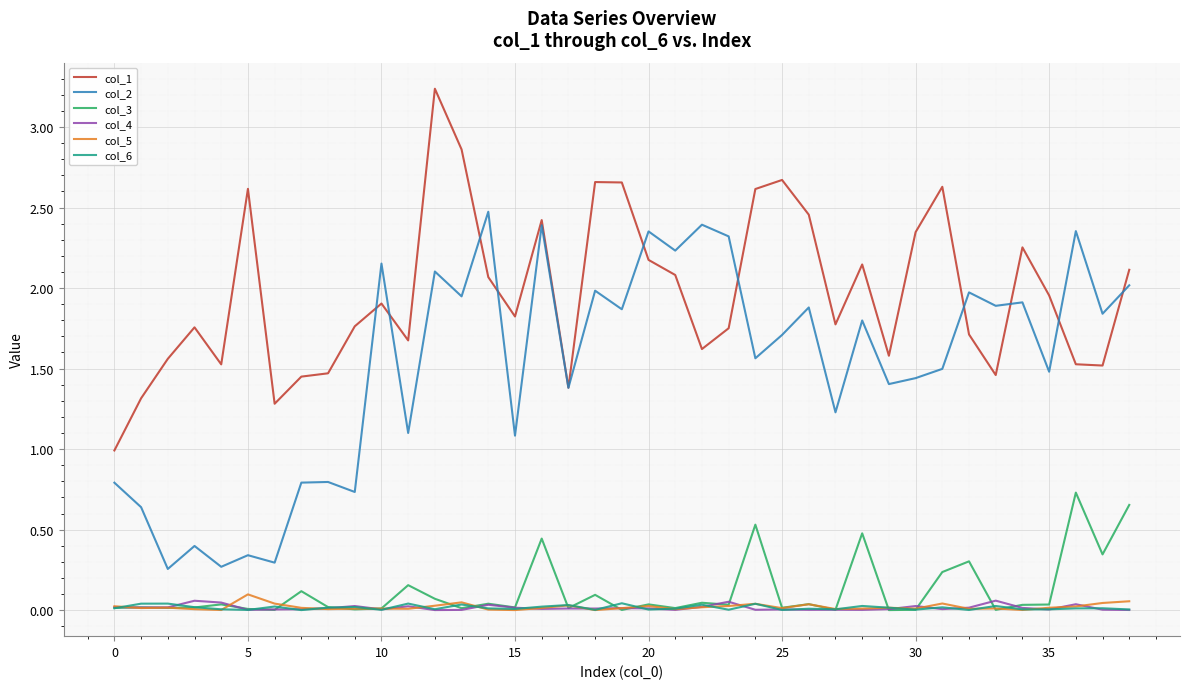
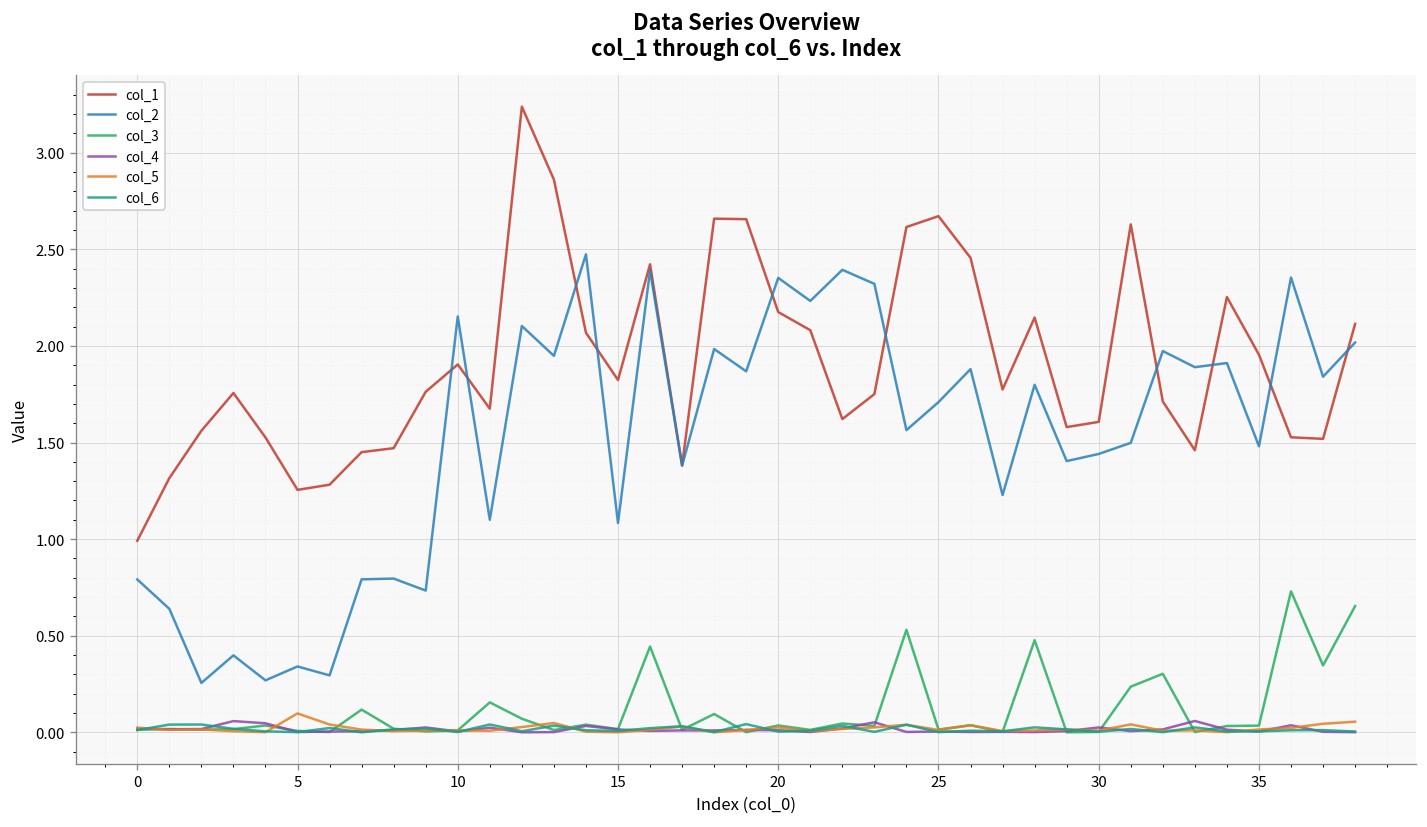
col_1, 5: 2.62 -> 1.25
col_1, 30: 2.35 -> 1.61
